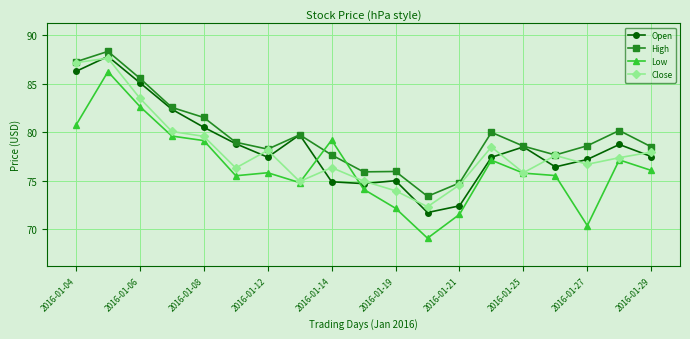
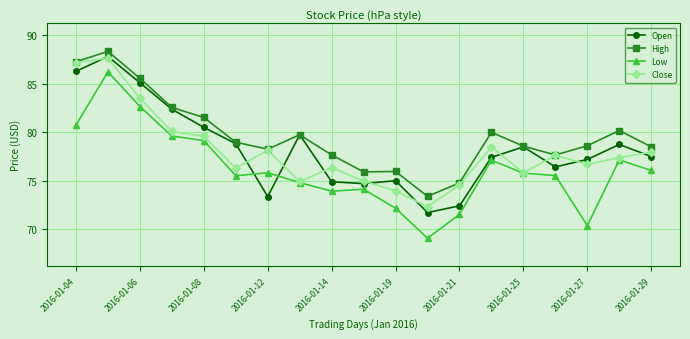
Open, 2016-01-12: 77 -> 73
Low, 2016-01-14: 79 -> 74
